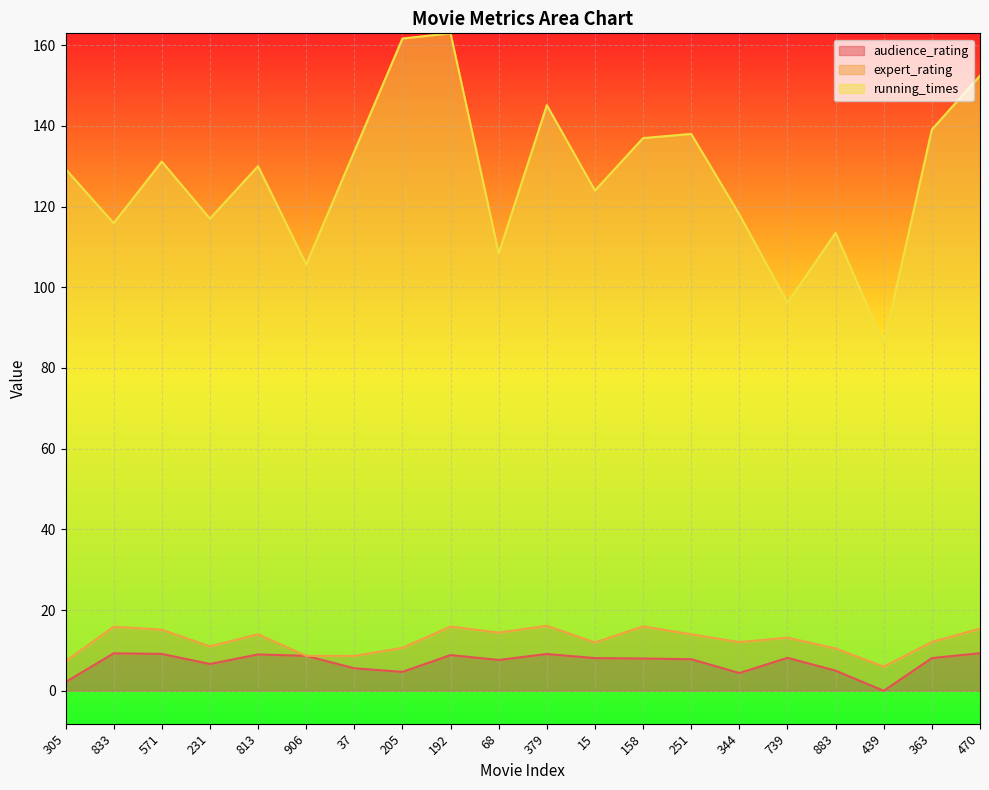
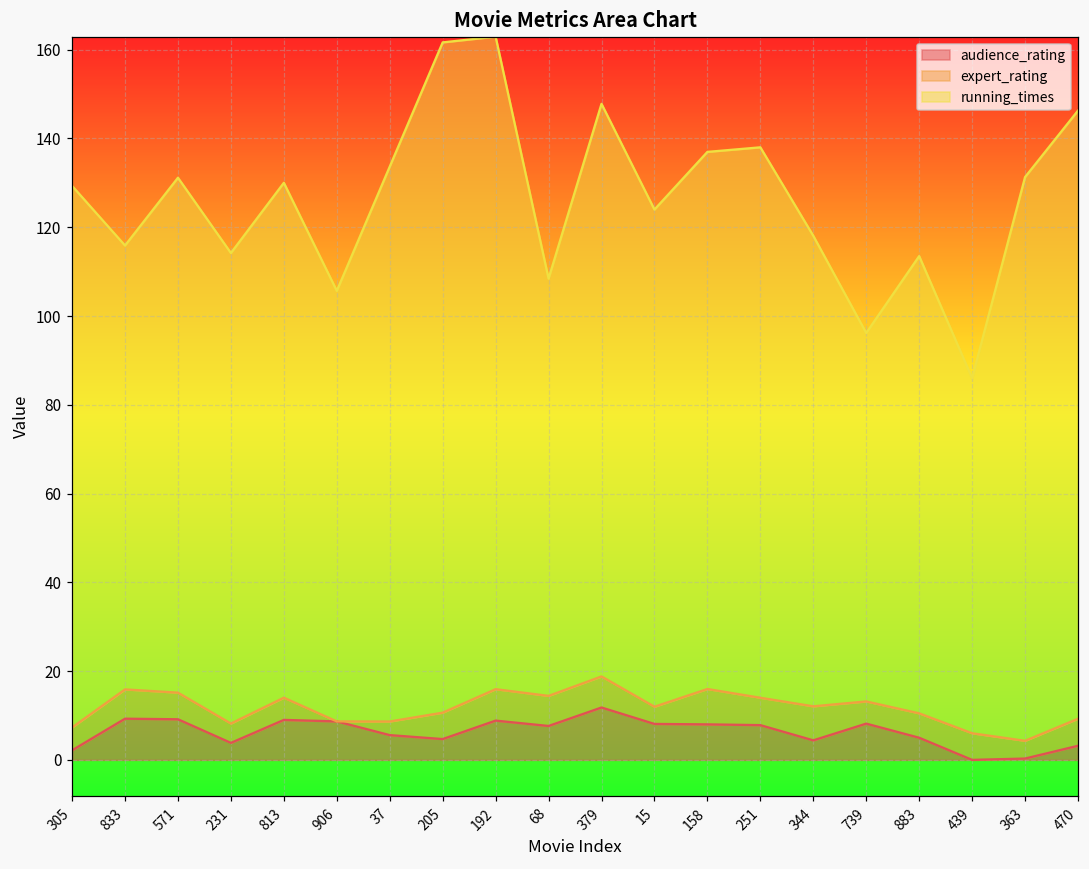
audience_rating, 231: 7 -> 4
audience_rating, 379: 9 -> 12
audience_rating, 363: 8 -> 0
audience_rating, 470: 9 -> 3
